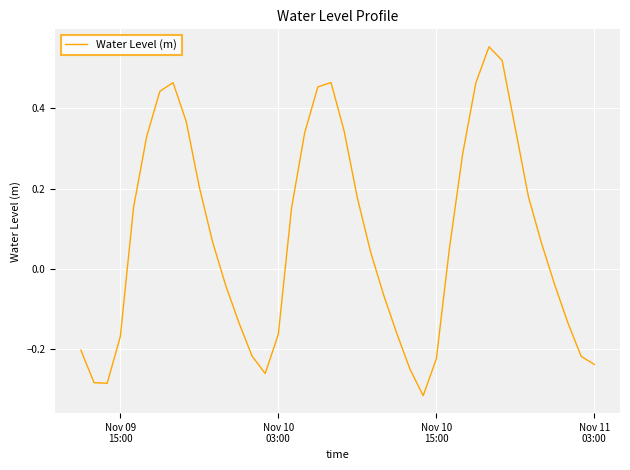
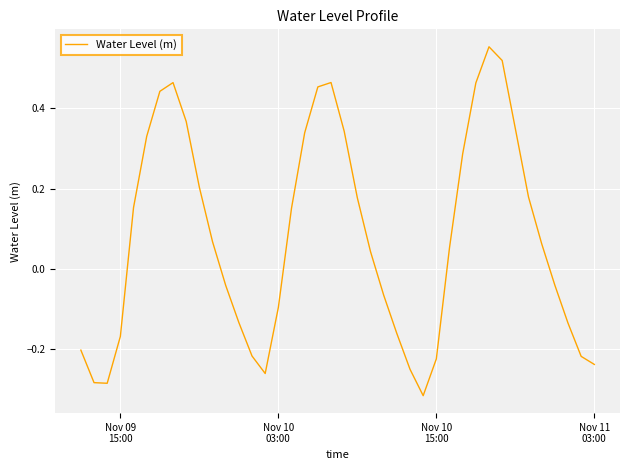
Nov 10 03:00: -0.16 -> -0.10
